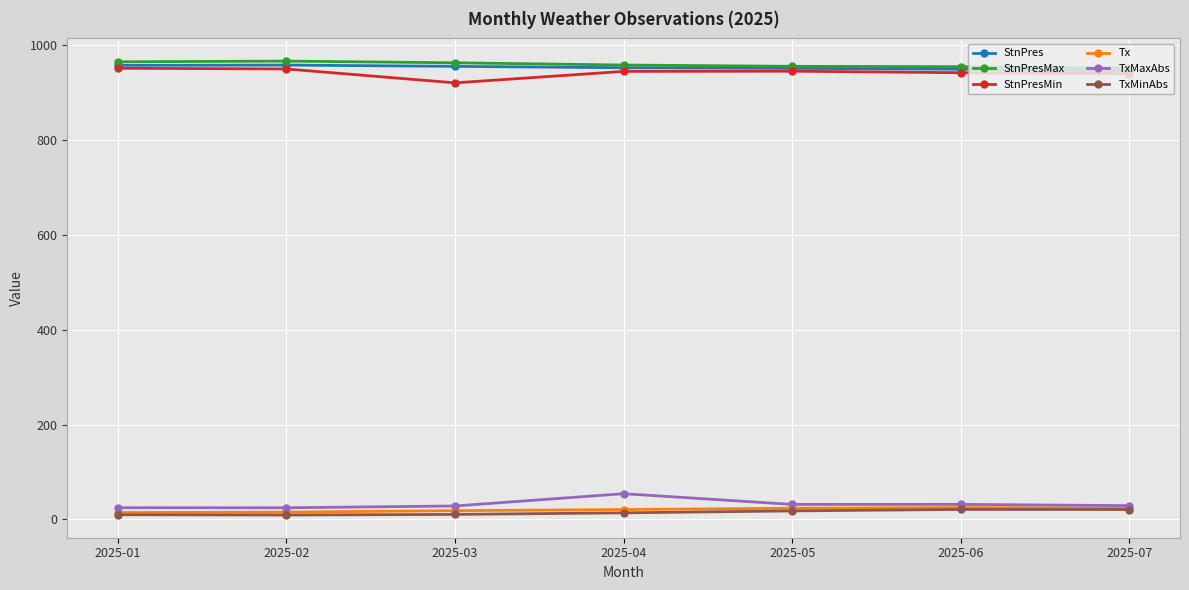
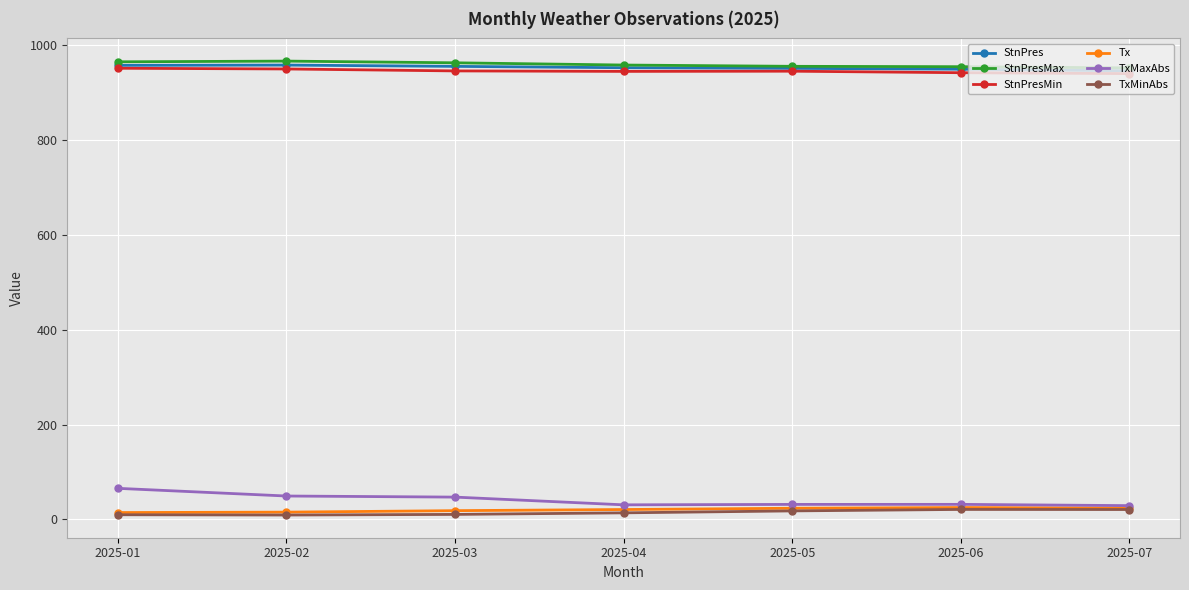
TxMaxAbs, 2025-01: 20 -> 70
TxMaxAbs, 2025-02: 20 -> 50
StnPresMin, 2025-03: 920 -> 950
TxMaxAbs, 2025-03: 30 -> 50
TxMaxAbs, 2025-04: 50 -> 30
